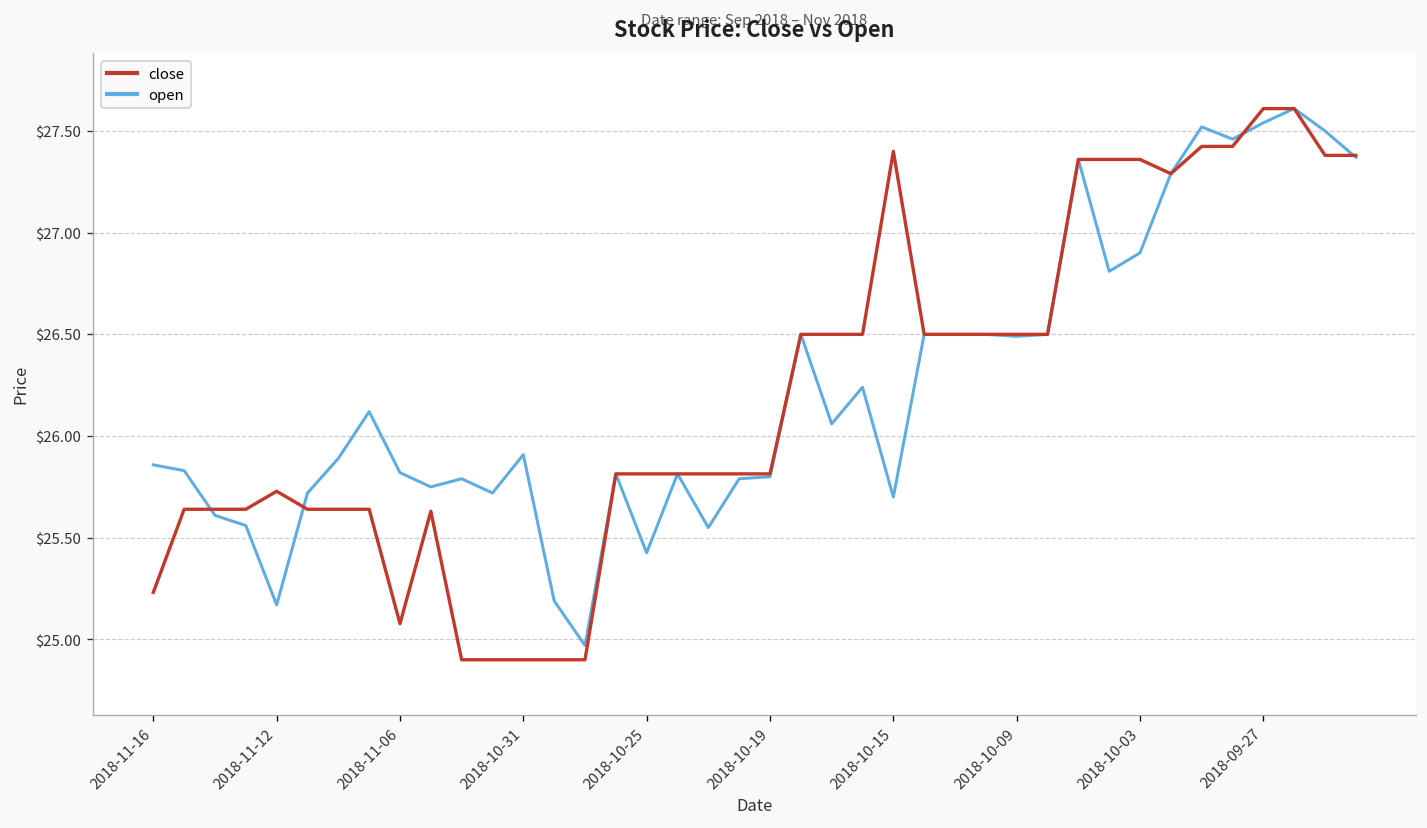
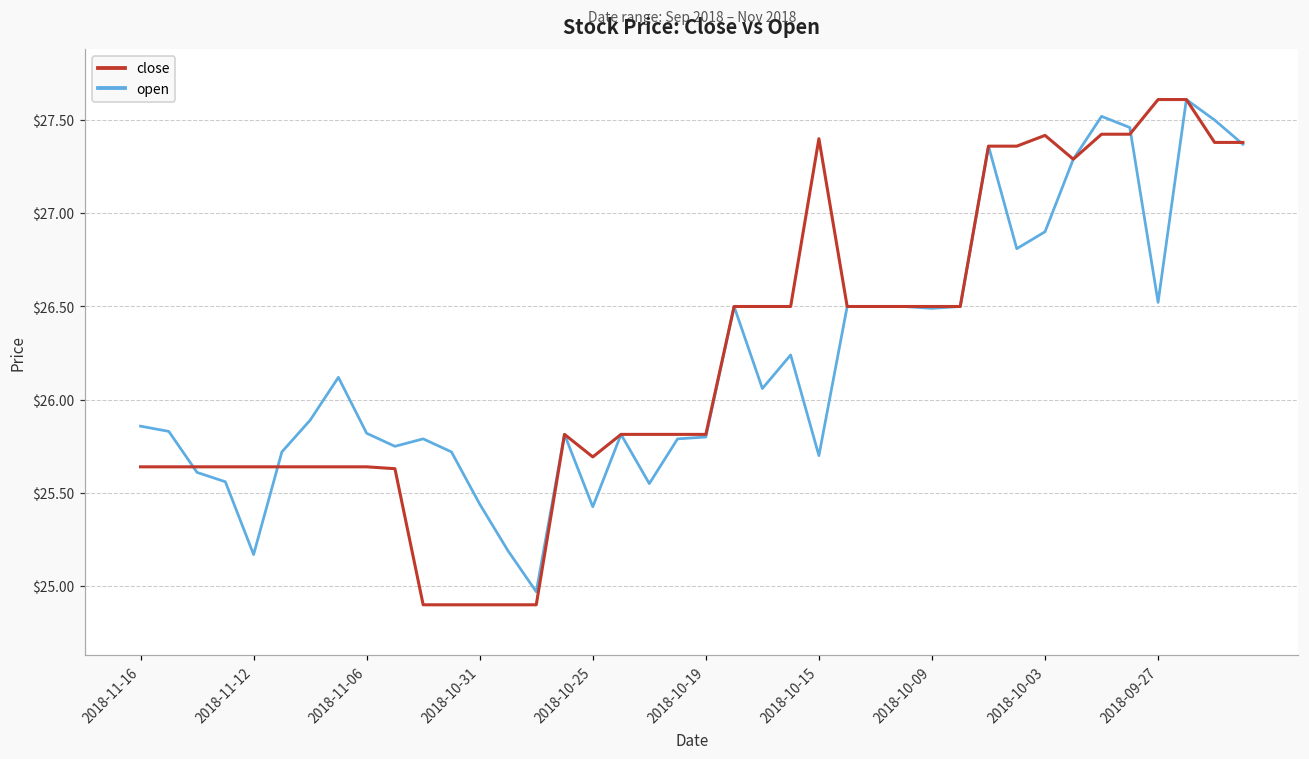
close, 2018-11-16: $25.23 -> $25.64
close, 2018-11-12: $25.73 -> $25.64
close, 2018-11-06: $25.08 -> $25.64
open, 2018-10-31: $25.91 -> $25.44
close, 2018-10-25: $25.81 -> $25.69
close, 2018-10-03: $27.36 -> $27.42
open, 2018-09-27: $27.54 -> $26.52
